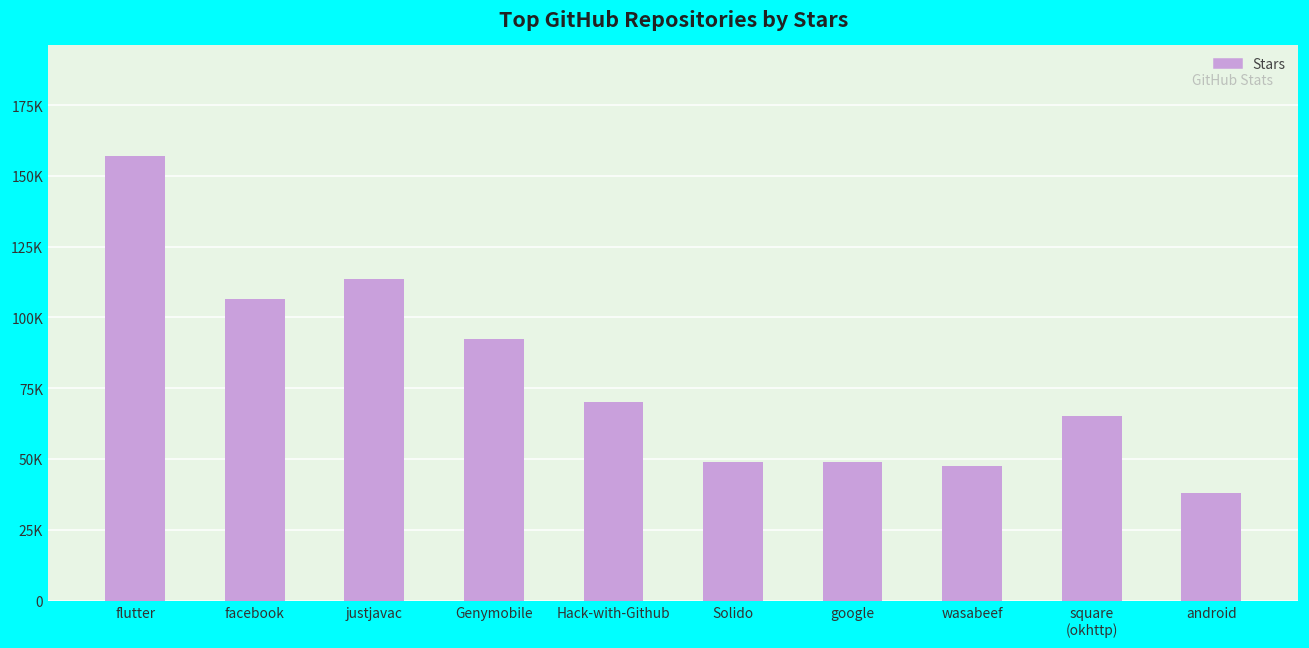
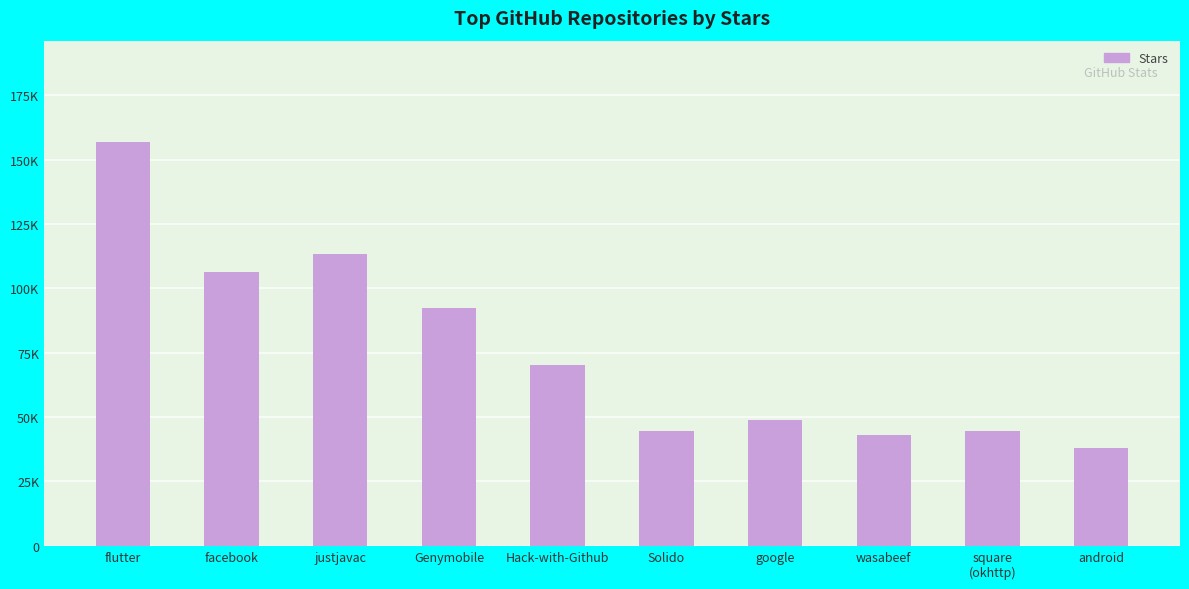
Solido: 49000 -> 45000
wasabeef: 48000 -> 43000
square (okhttp): 65000 -> 45000
